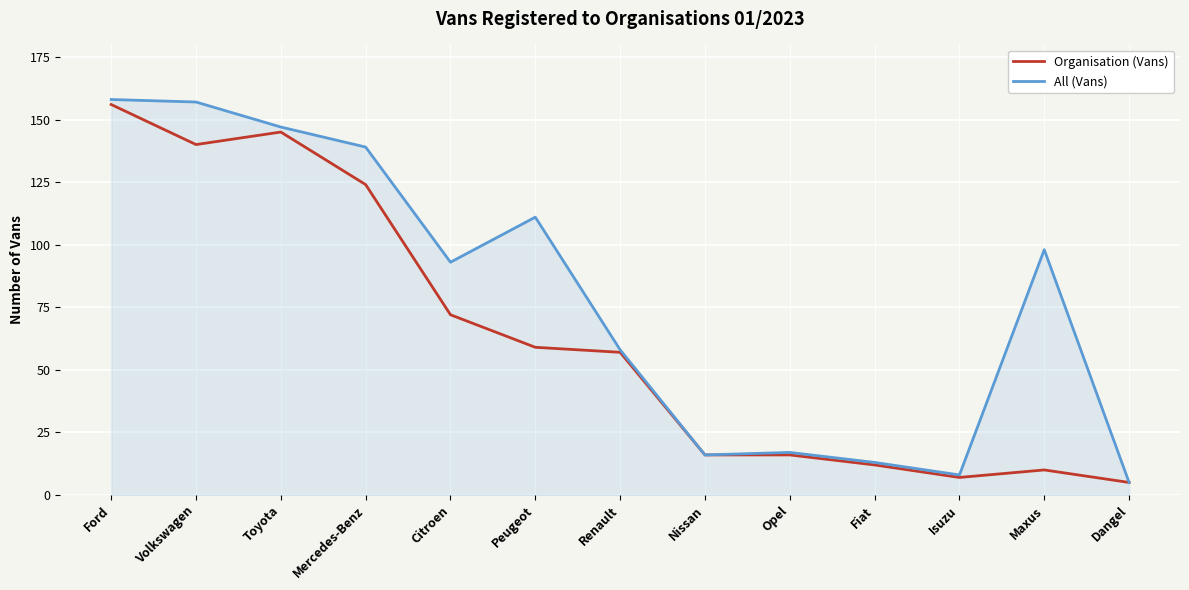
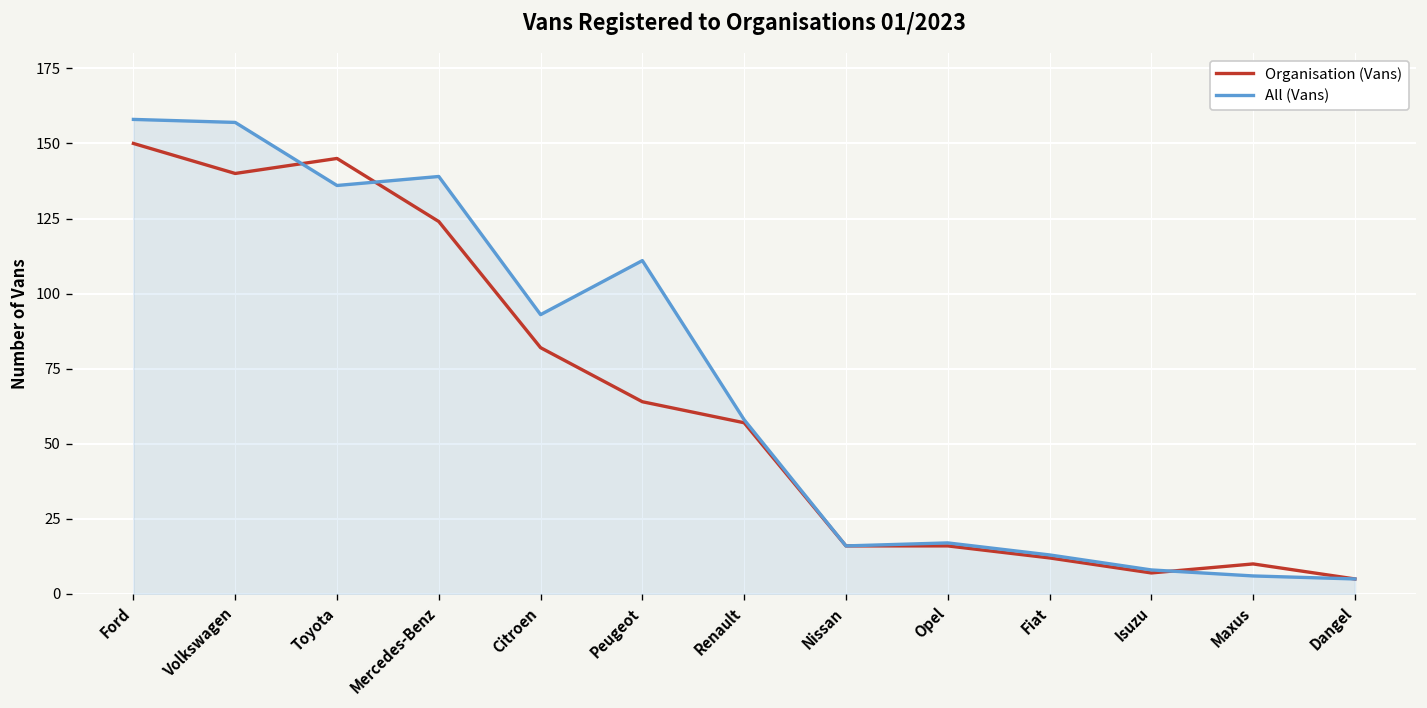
Organisation (Vans), Ford: 156 -> 150
All (Vans), Toyota: 147 -> 136
Organisation (Vans), Citroen: 72 -> 82
Organisation (Vans), Peugeot: 59 -> 64
All (Vans), Maxus: 98 -> 6
